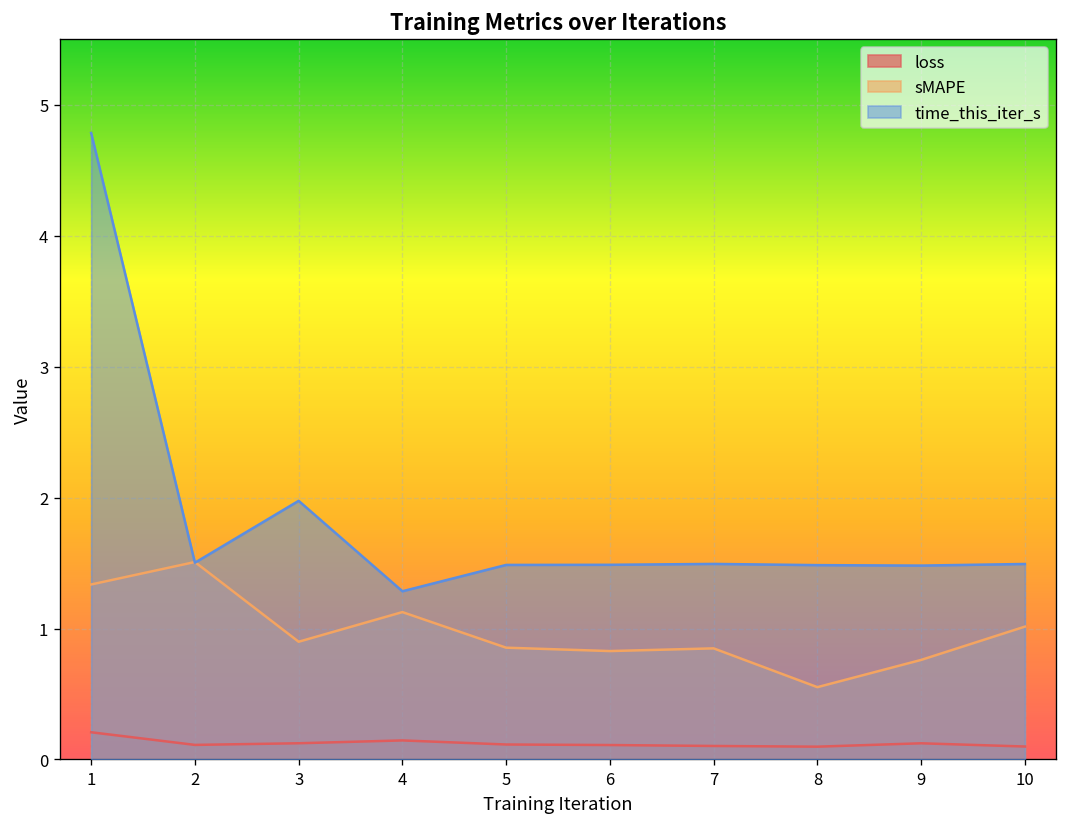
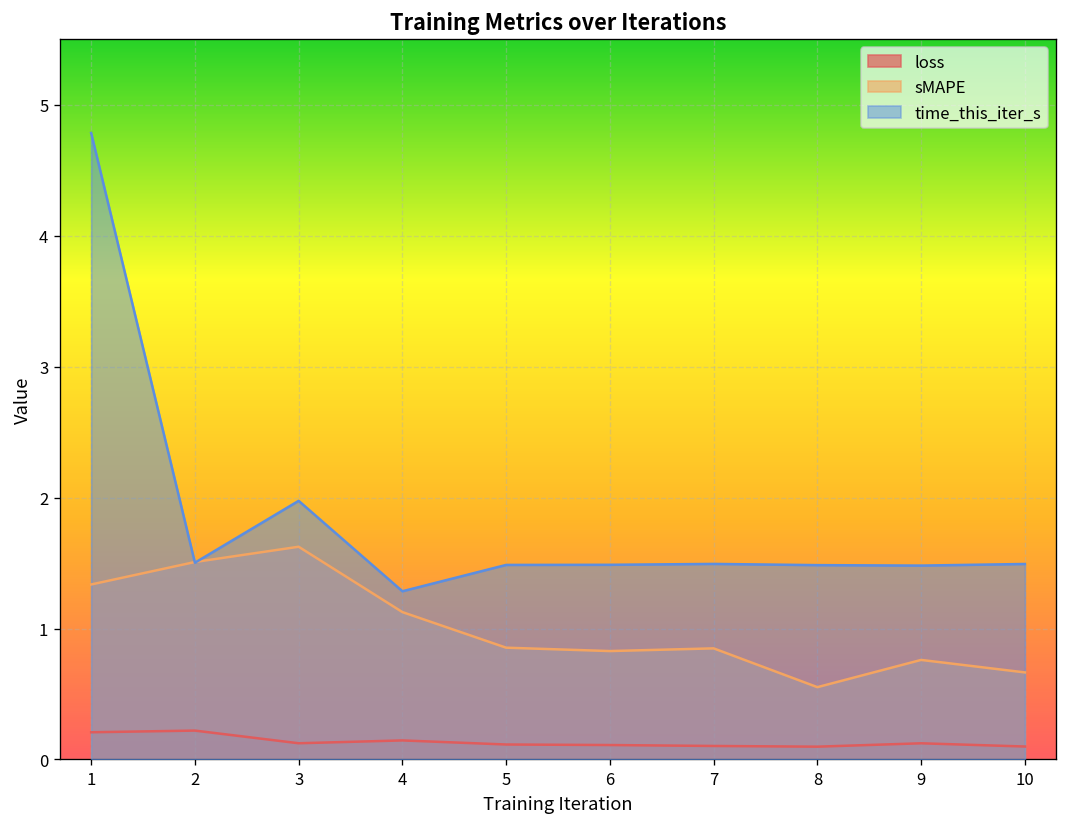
loss, 2: 0.11 -> 0.22
sMAPE, 3: 0.90 -> 1.63
sMAPE, 10: 1.01 -> 0.67
